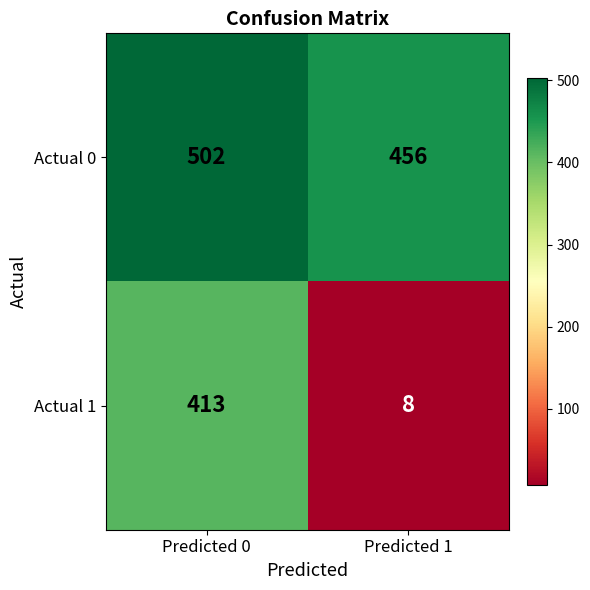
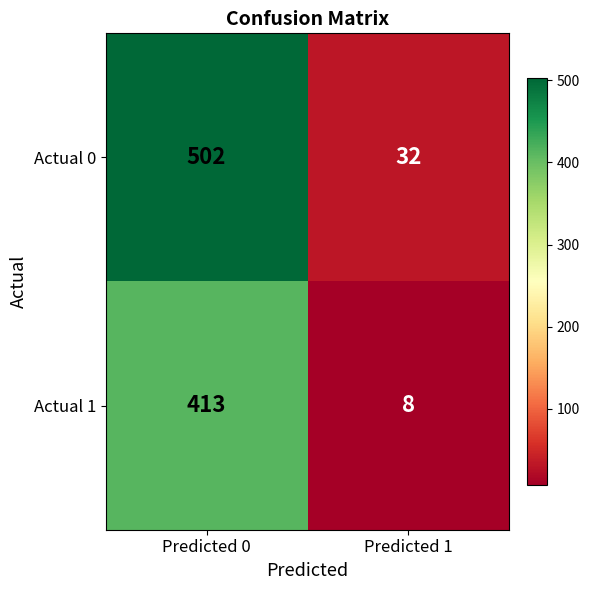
Actual 0, Predicted 1: 456 -> 32
